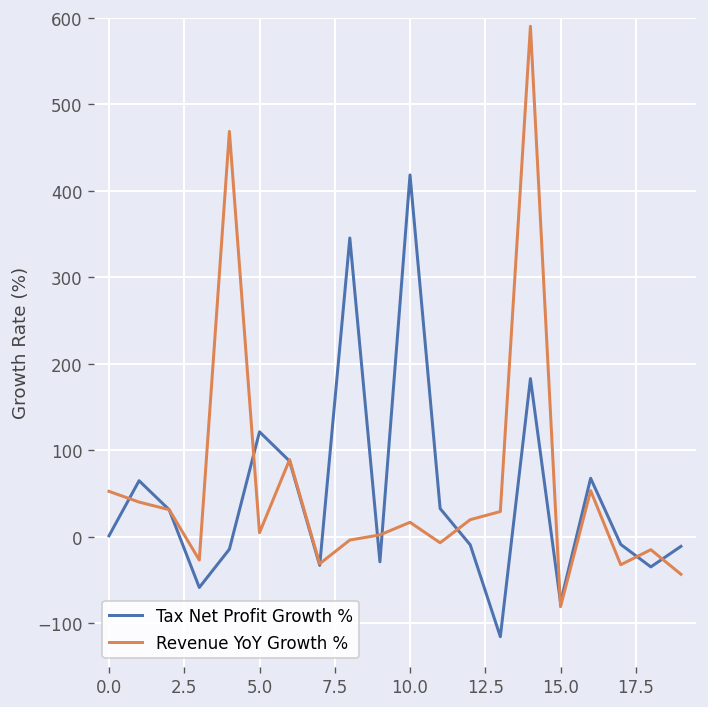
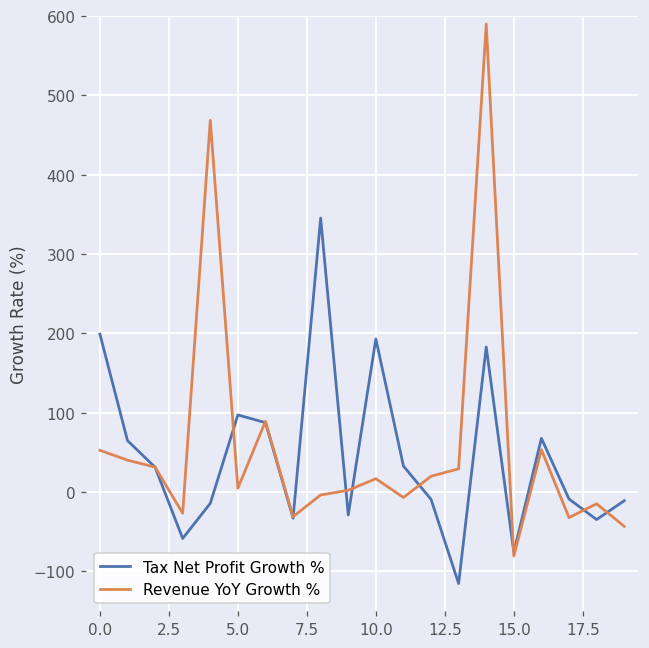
Tax Net Profit Growth %, 0.0: 0 -> 200
Tax Net Profit Growth %, 5.0: 120 -> 100
Tax Net Profit Growth %, 10.0: 420 -> 190
